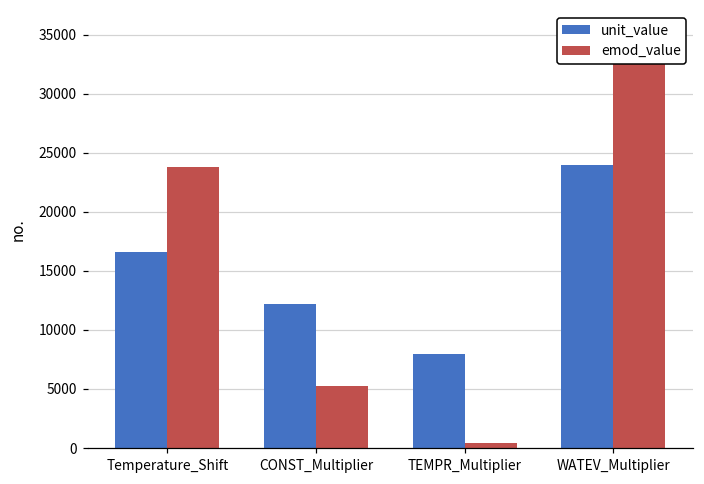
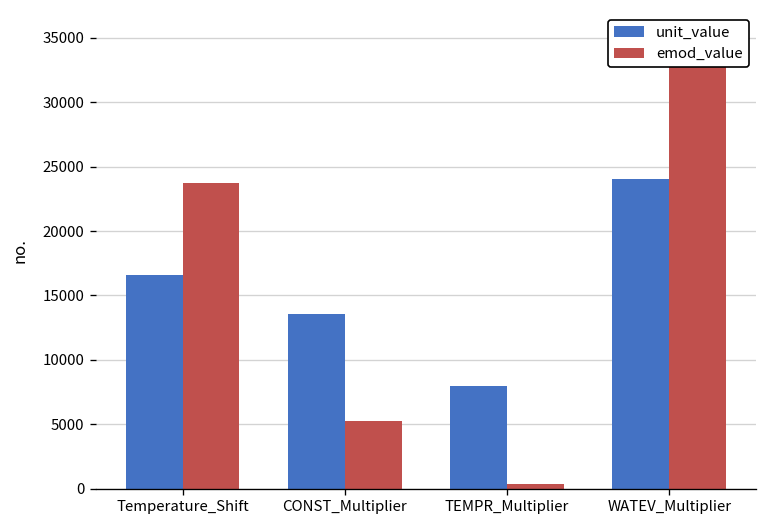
unit_value, CONST_Multiplier: 12200 -> 13600
